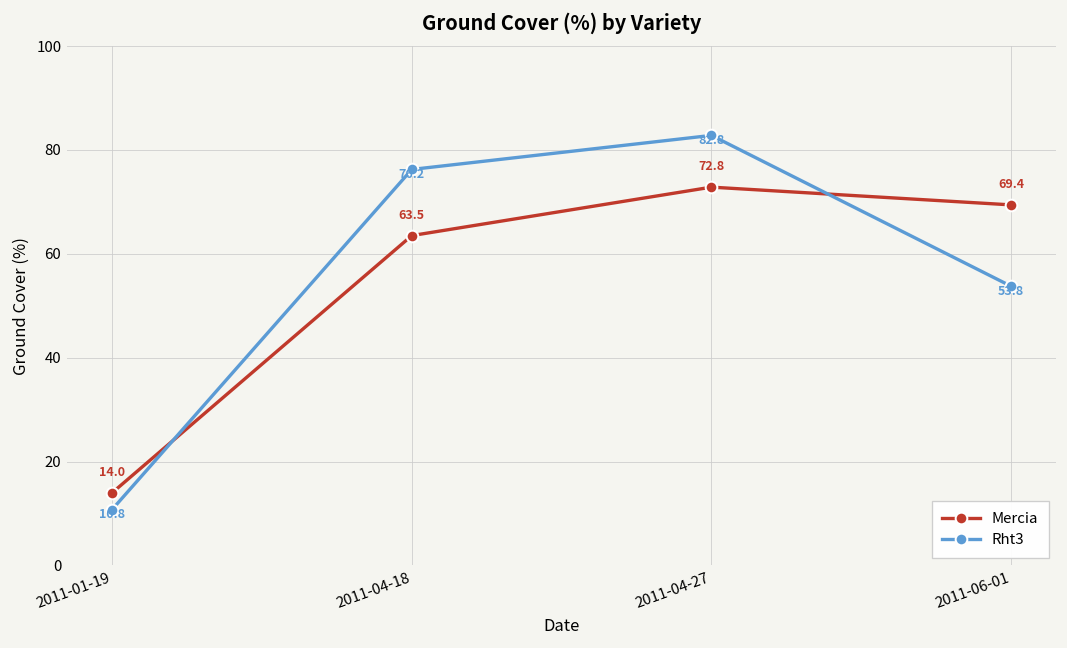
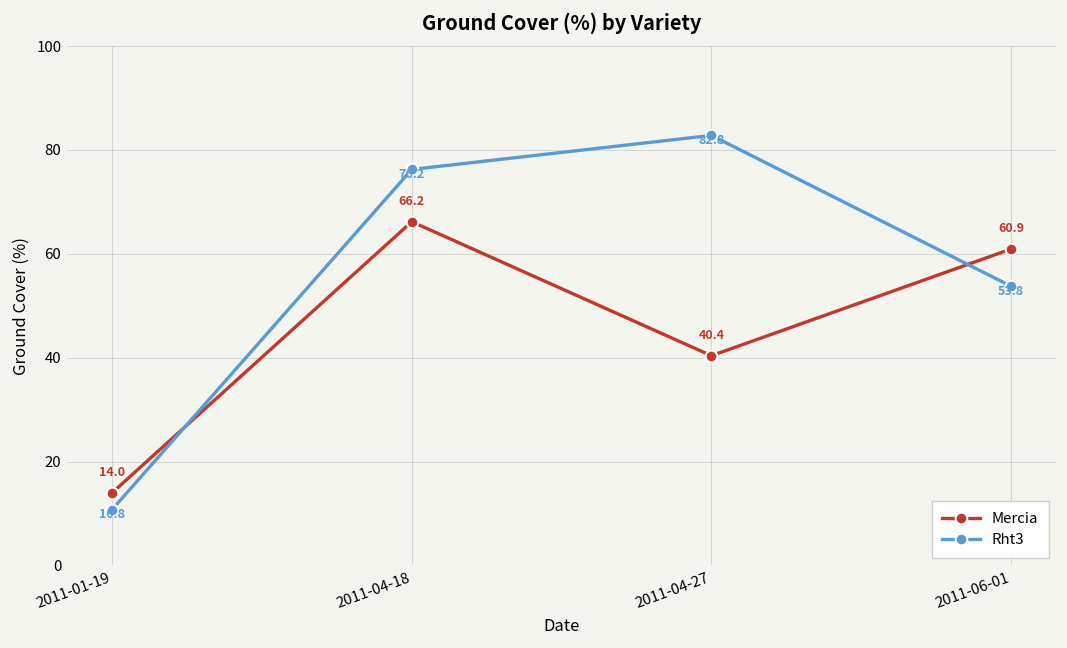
Mercia, 2011-04-18: 63.5 -> 66.2
Mercia, 2011-04-27: 72.8 -> 40.4
Mercia, 2011-06-01: 69.4 -> 60.9
